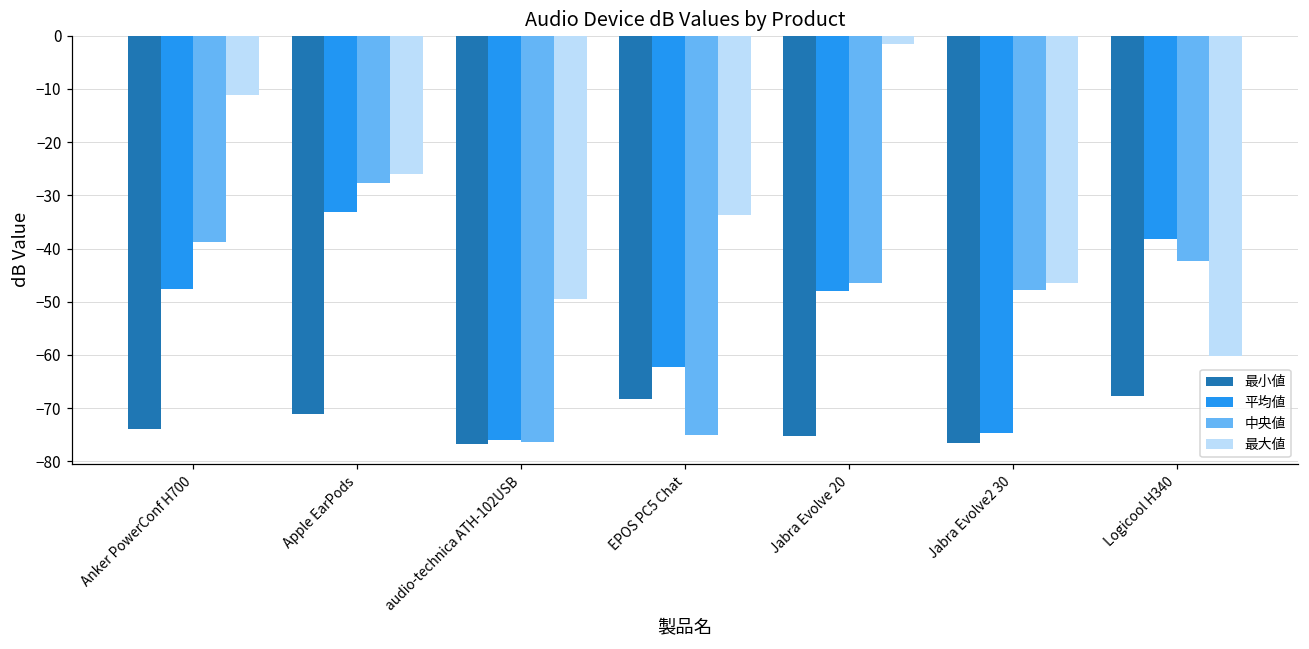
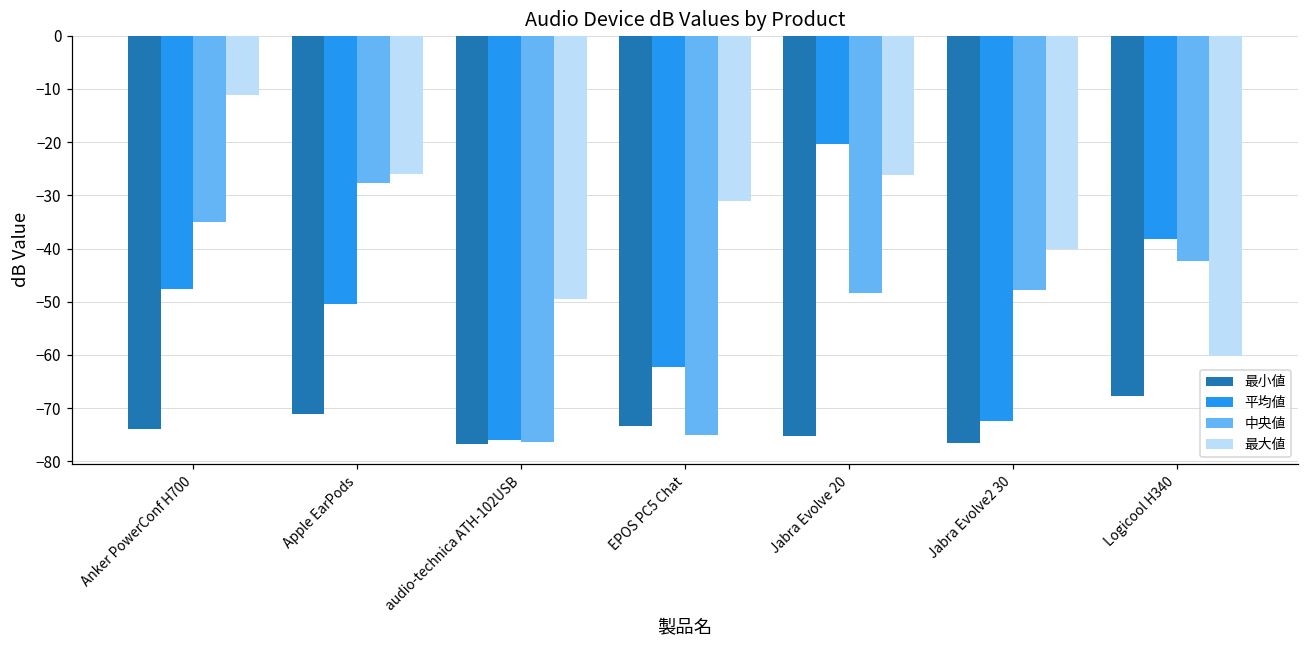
中央値, Anker PowerConf H700: -39 -> -35
平均値, Apple EarPods: -33 -> -50
最小値, EPOS PC5 Chat: -68 -> -73
最大値, EPOS PC5 Chat: -34 -> -31
平均値, Jabra Evolve 20: -48 -> -20
中央値, Jabra Evolve 20: -47 -> -48
最大値, Jabra Evolve 20: -2 -> -26
平均値, Jabra Evolve2 30: -75 -> -72
最大値, Jabra Evolve2 30: -47 -> -40
